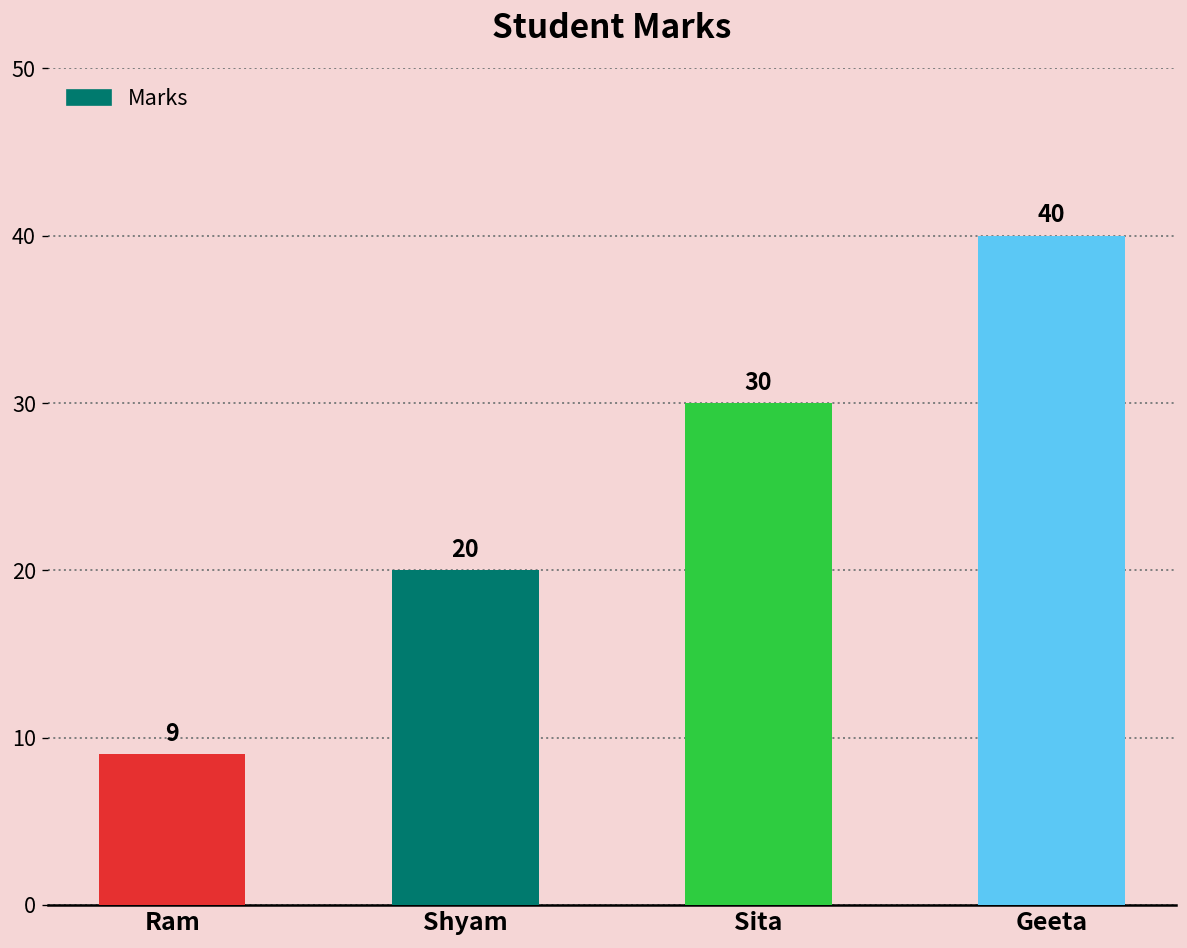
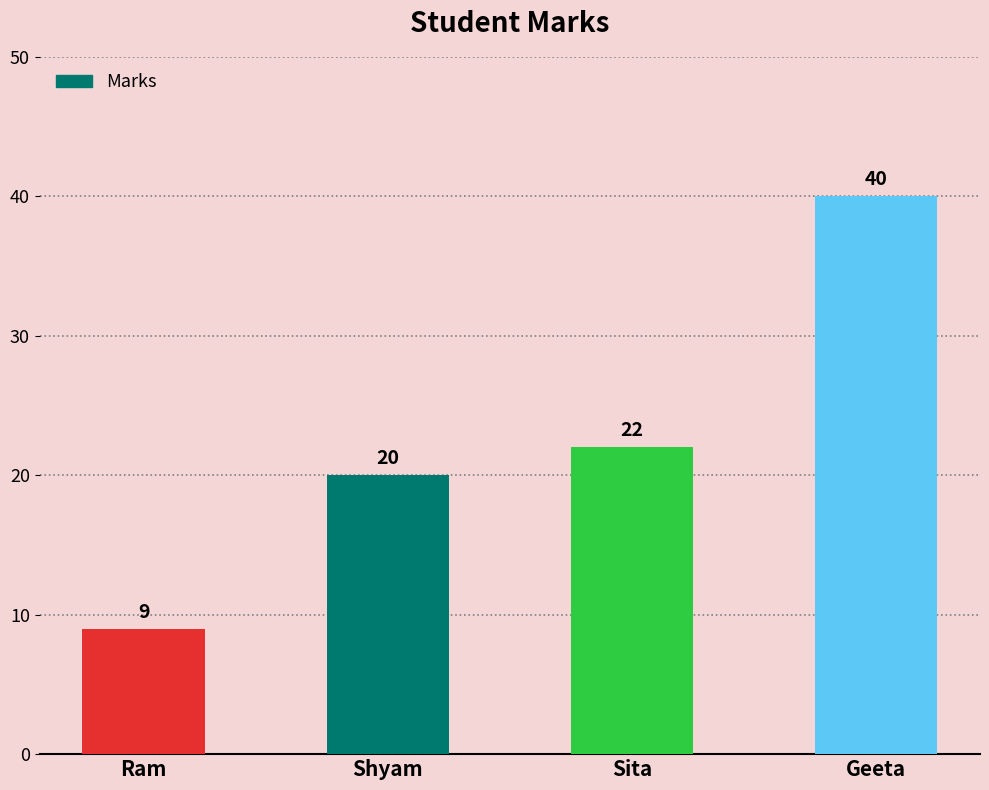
Sita: 30 -> 22
